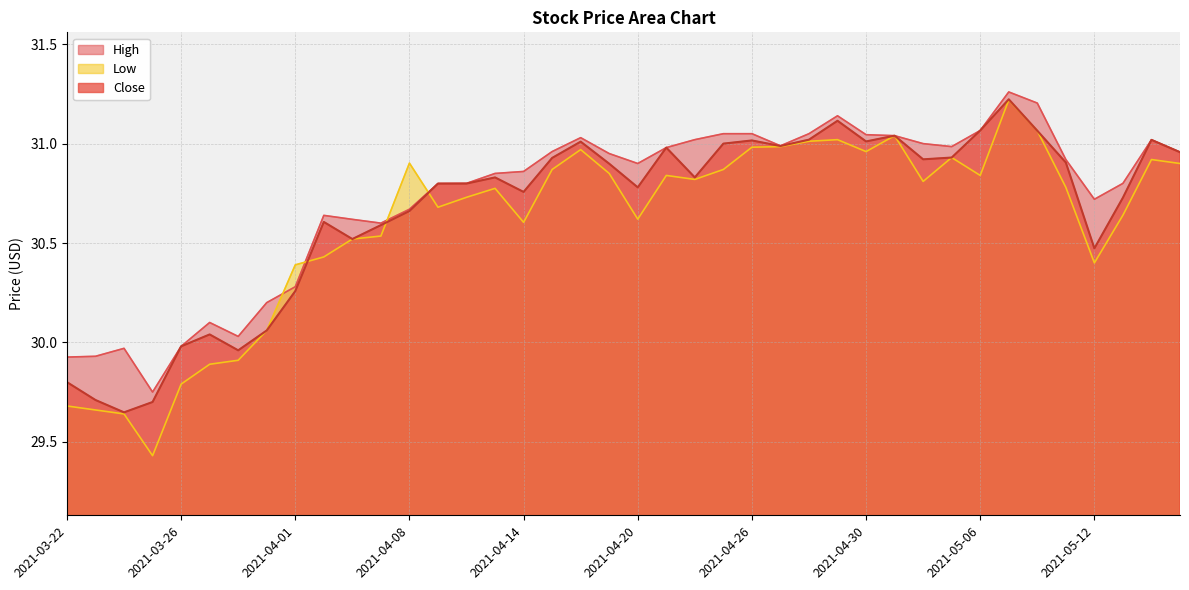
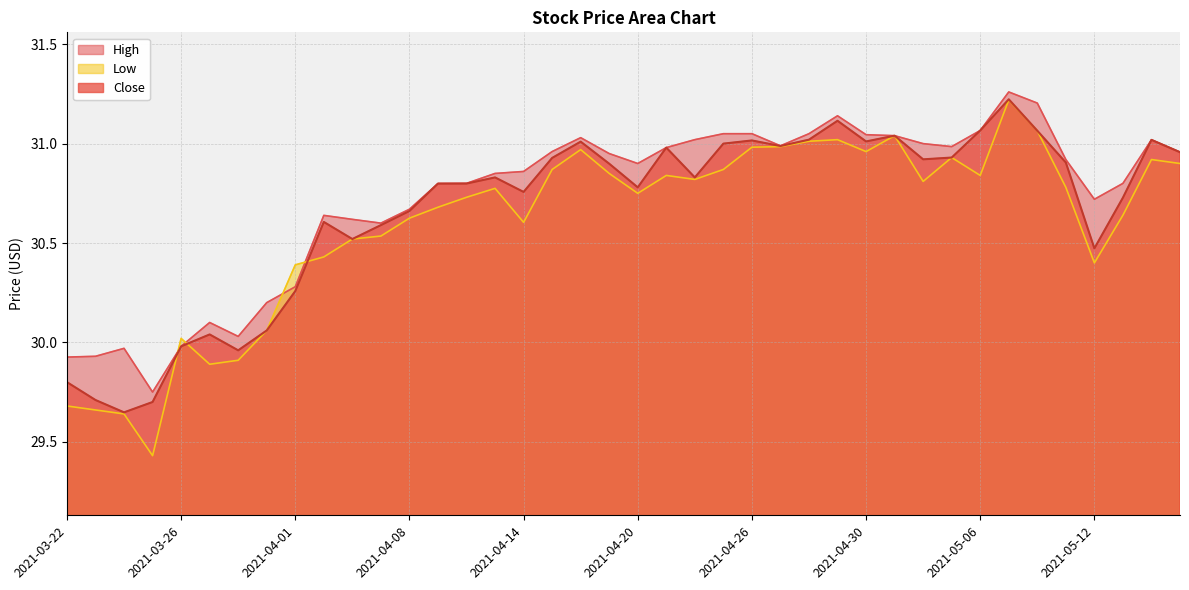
Low, 2021-03-26: 29.79 -> 30.02
Low, 2021-04-08: 30.90 -> 30.63
Low, 2021-04-20: 30.62 -> 30.75
